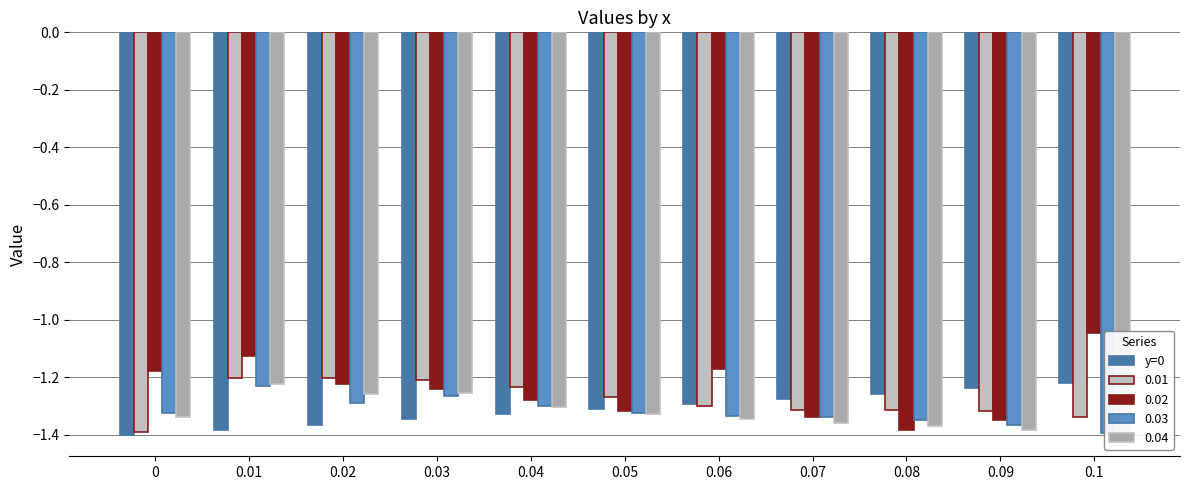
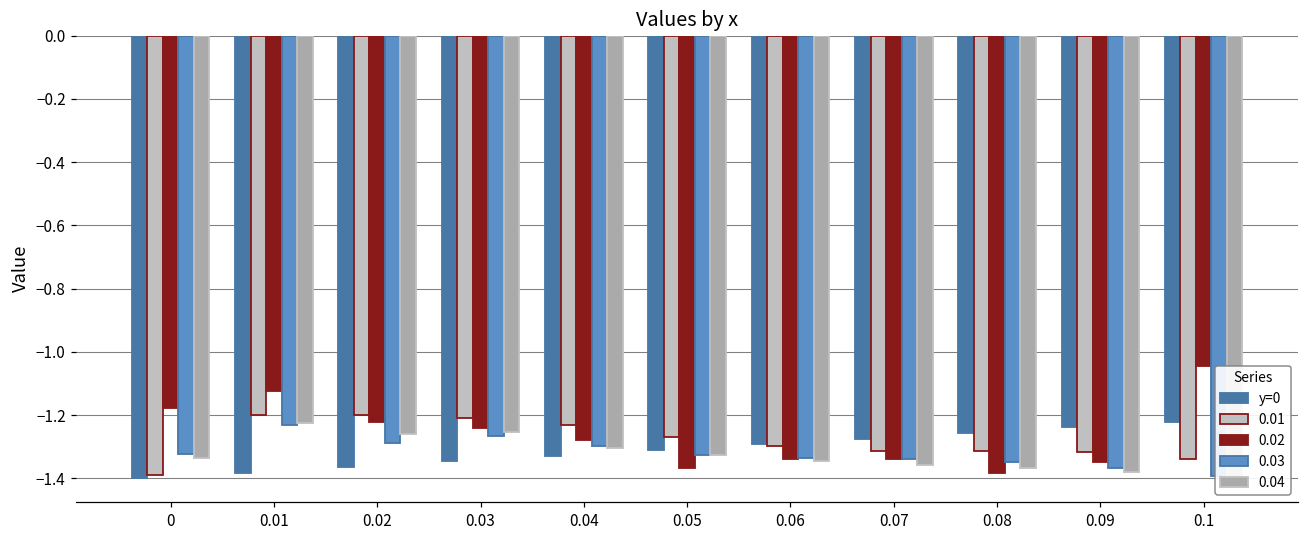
0.02, 0.05: -1.32 -> -1.37
0.02, 0.06: -1.17 -> -1.34
